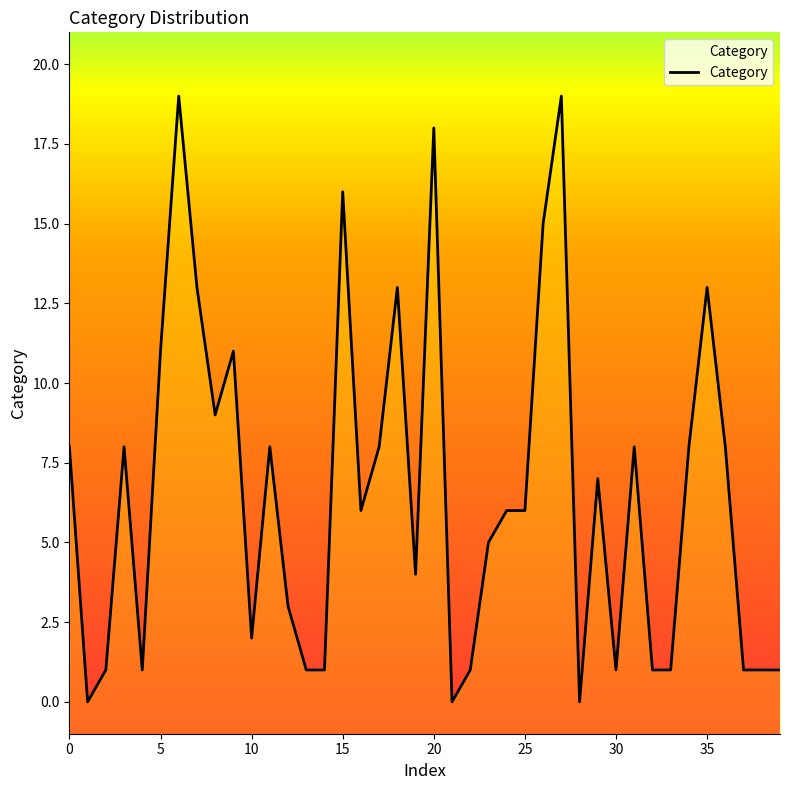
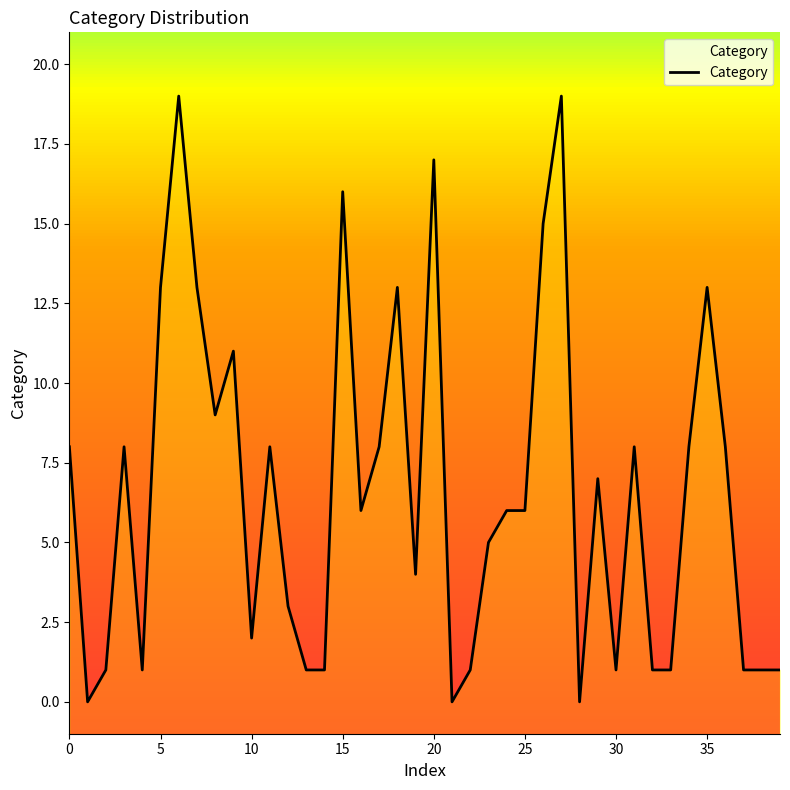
5: 11 -> 13
20: 18 -> 17
